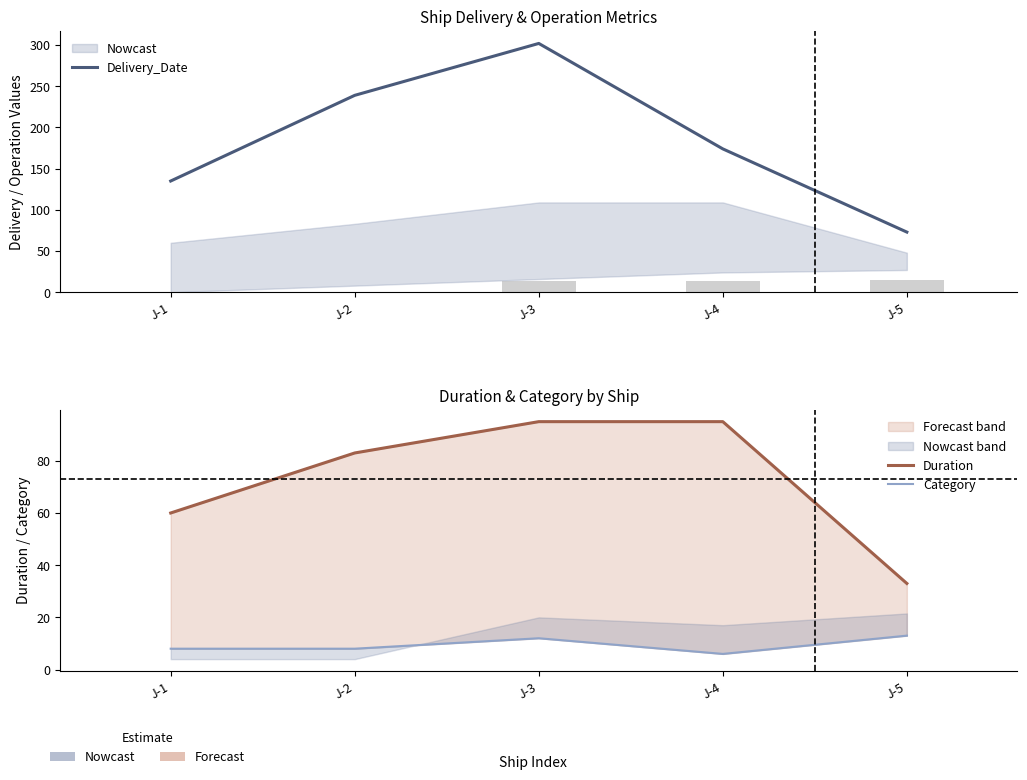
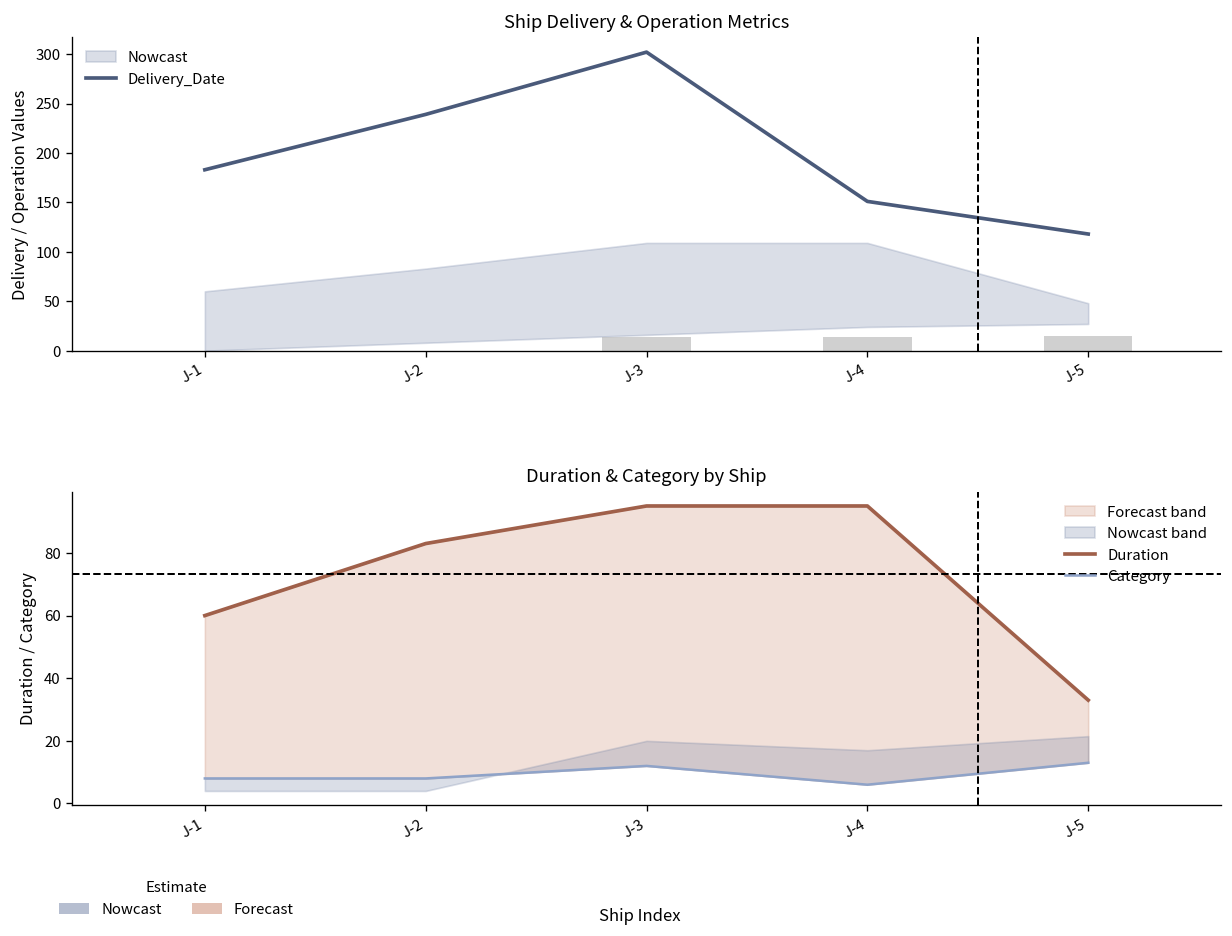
Ship Delivery & Operation Metrics, Delivery_Date, J-1: 140 -> 180
Ship Delivery & Operation Metrics, Delivery_Date, J-4: 170 -> 150
Ship Delivery & Operation Metrics, Delivery_Date, J-5: 70 -> 120
